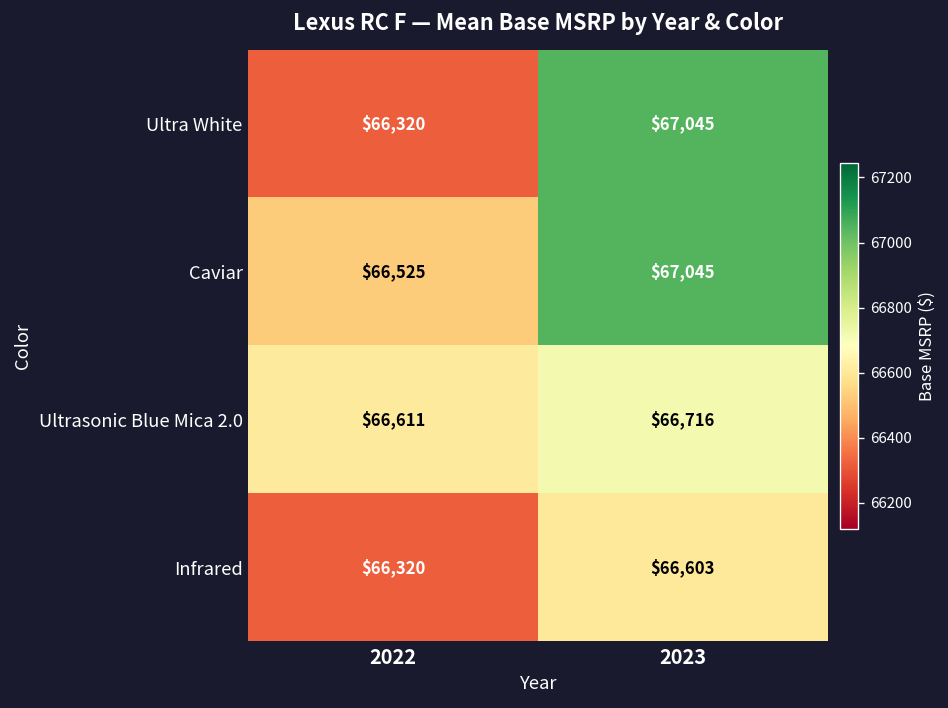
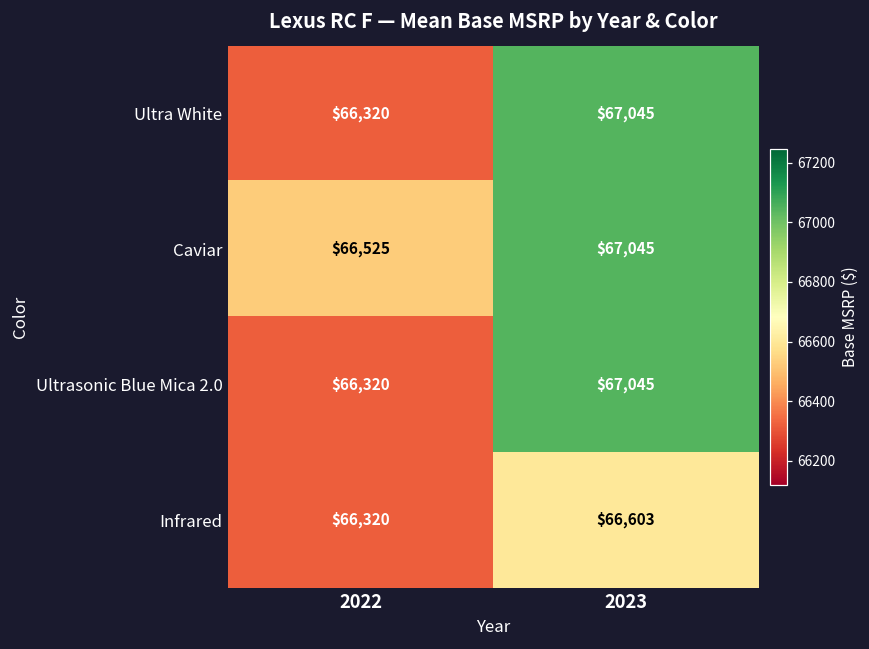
Ultrasonic Blue Mica 2.0, 2022: $66,611 -> $66,320
Ultrasonic Blue Mica 2.0, 2023: $66,716 -> $67,045
